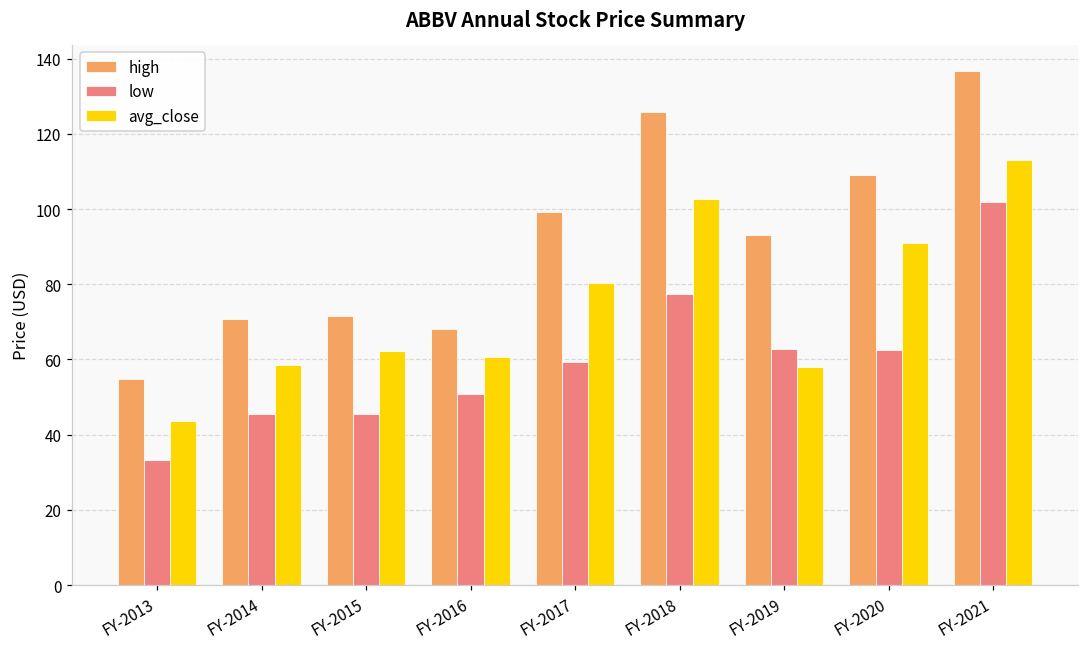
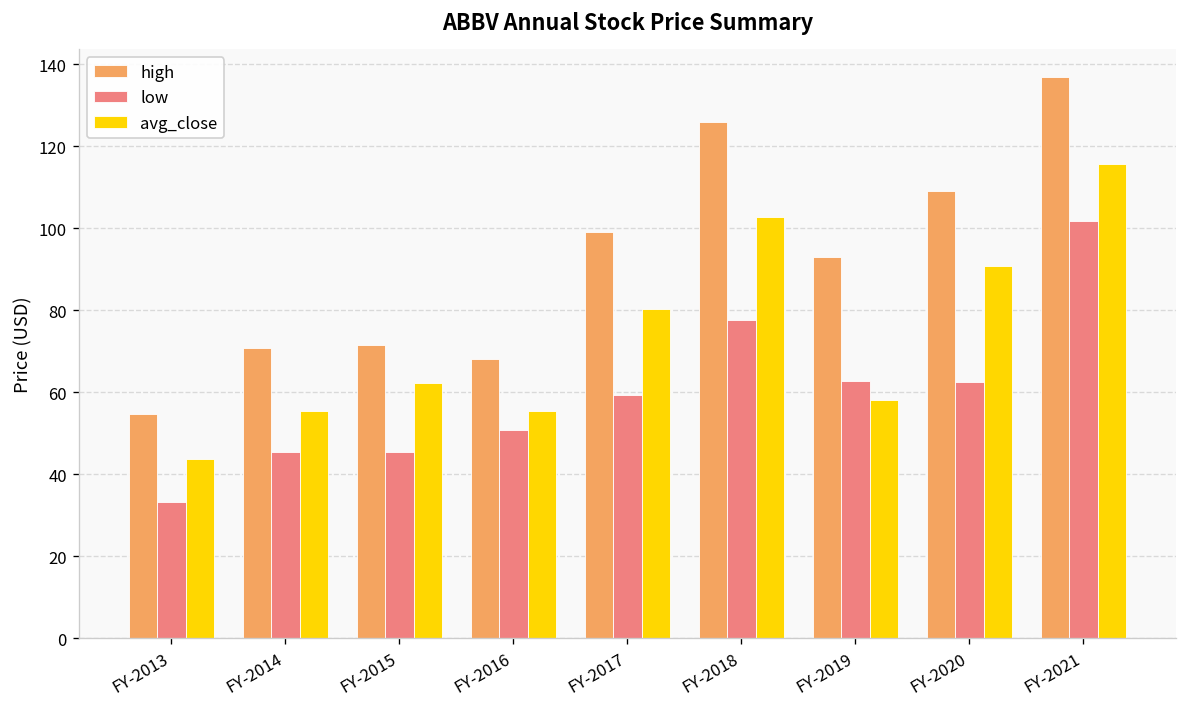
avg_close, FY-2014: 59 -> 55
avg_close, FY-2016: 61 -> 55
avg_close, FY-2021: 113 -> 116
